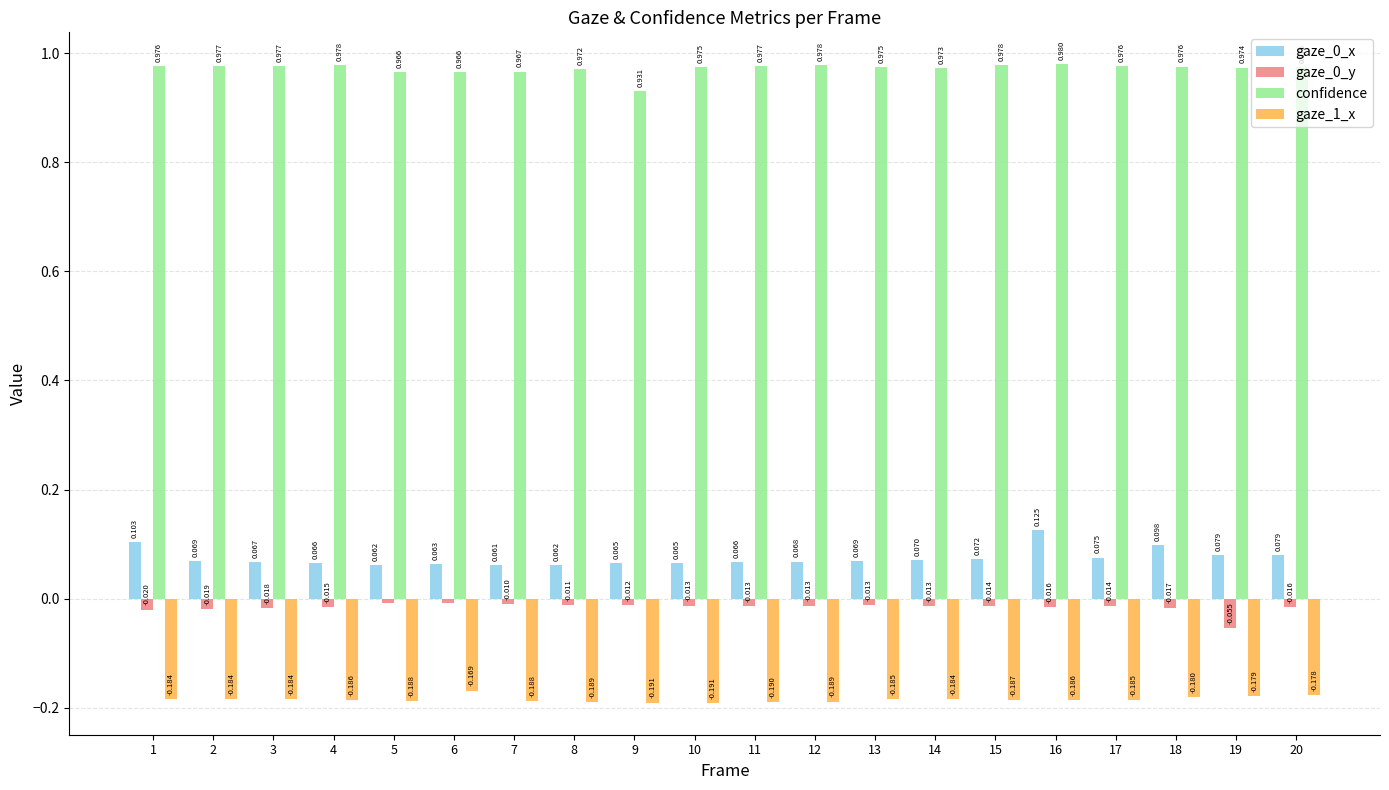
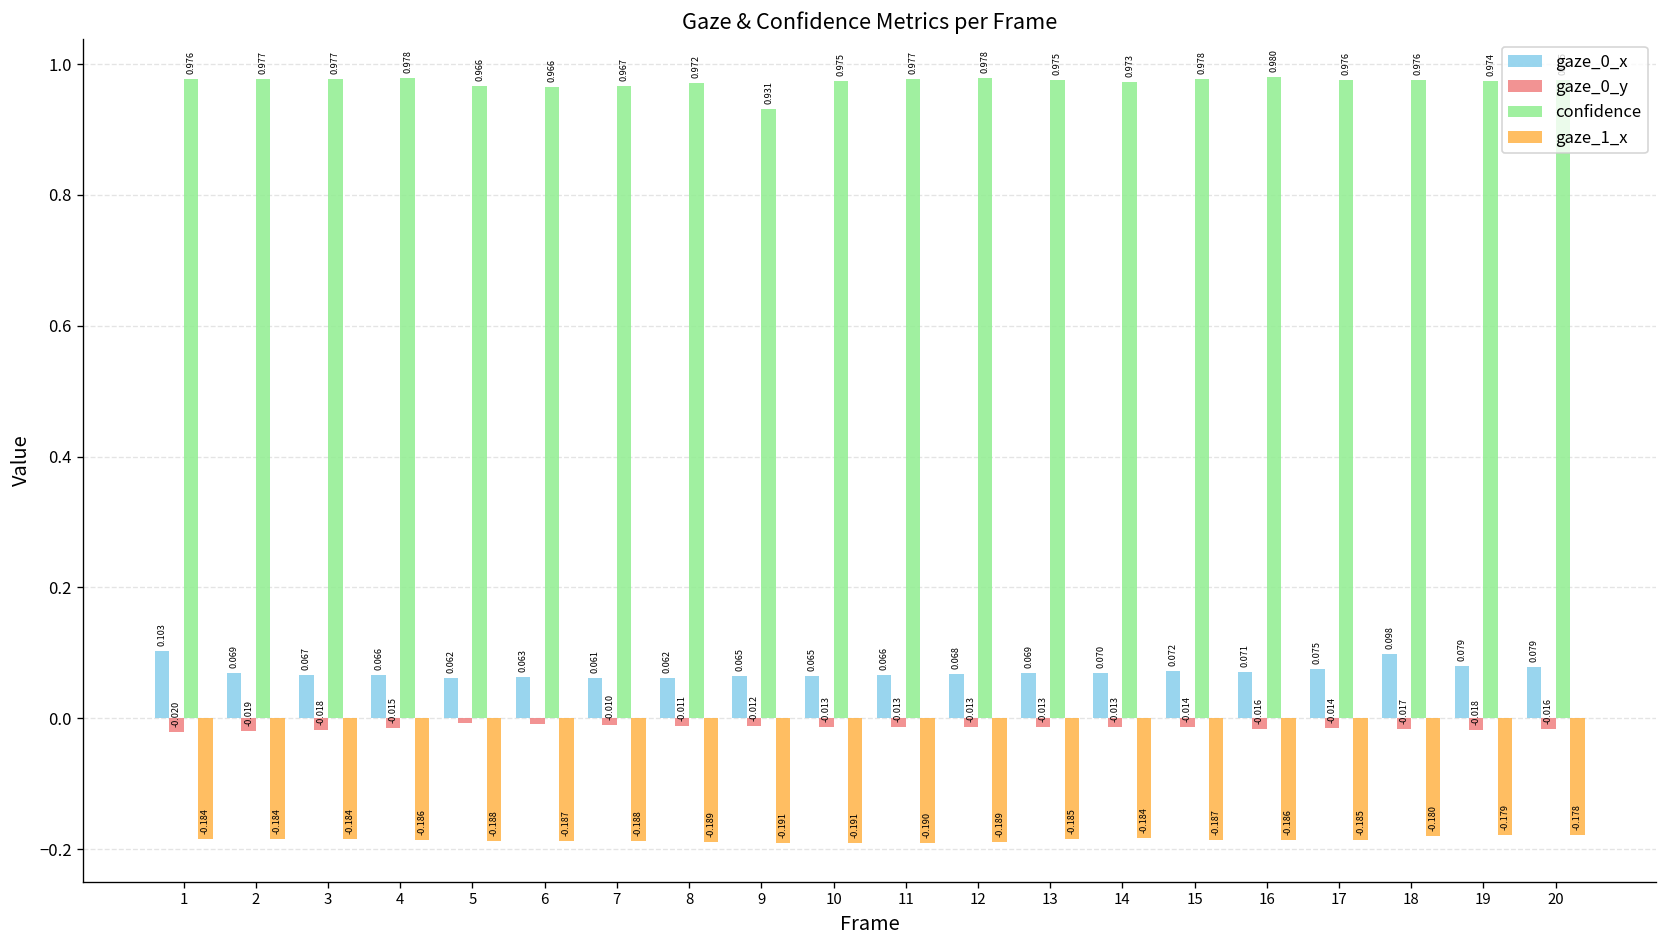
gaze_1_x, 6: -0.169 -> -0.187
gaze_0_x, 16: 0.125 -> 0.071
gaze_0_y, 19: -0.055 -> -0.018
